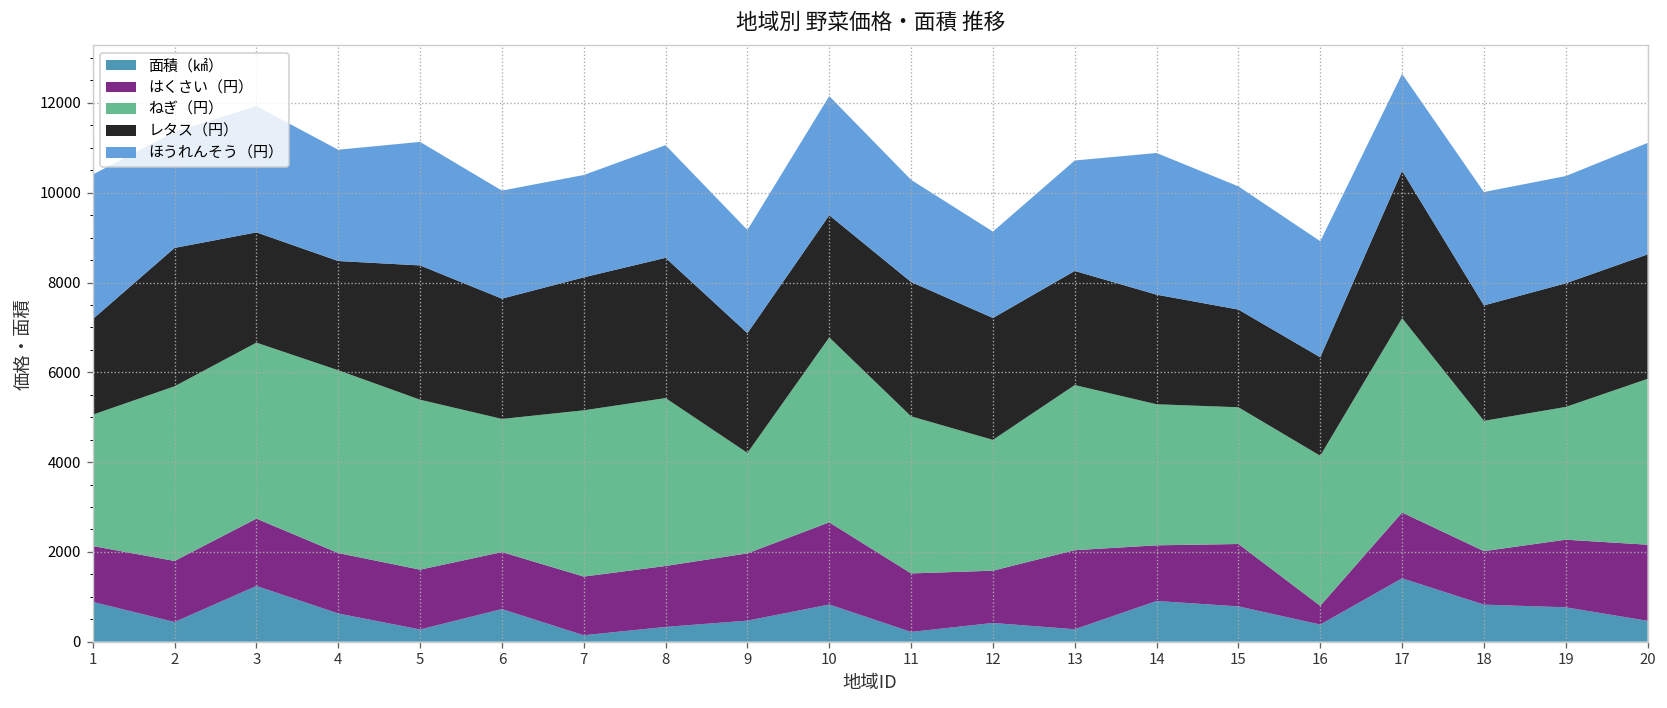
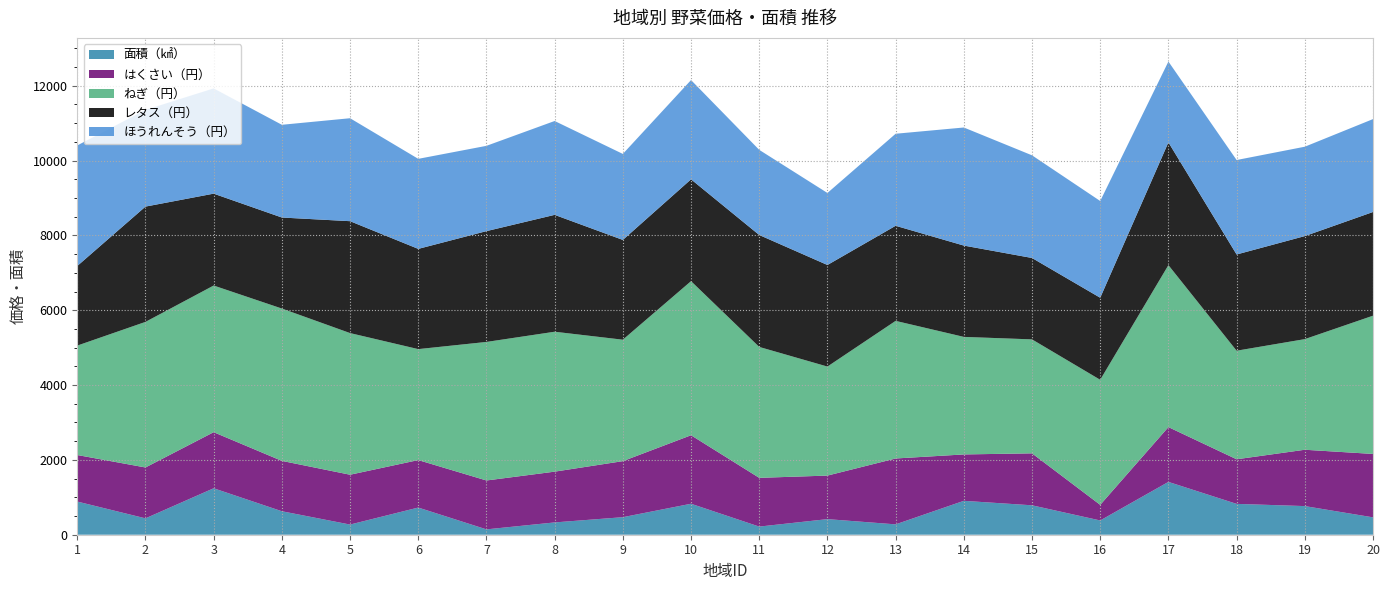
ねぎ（円）, 9: 2200 -> 3200
